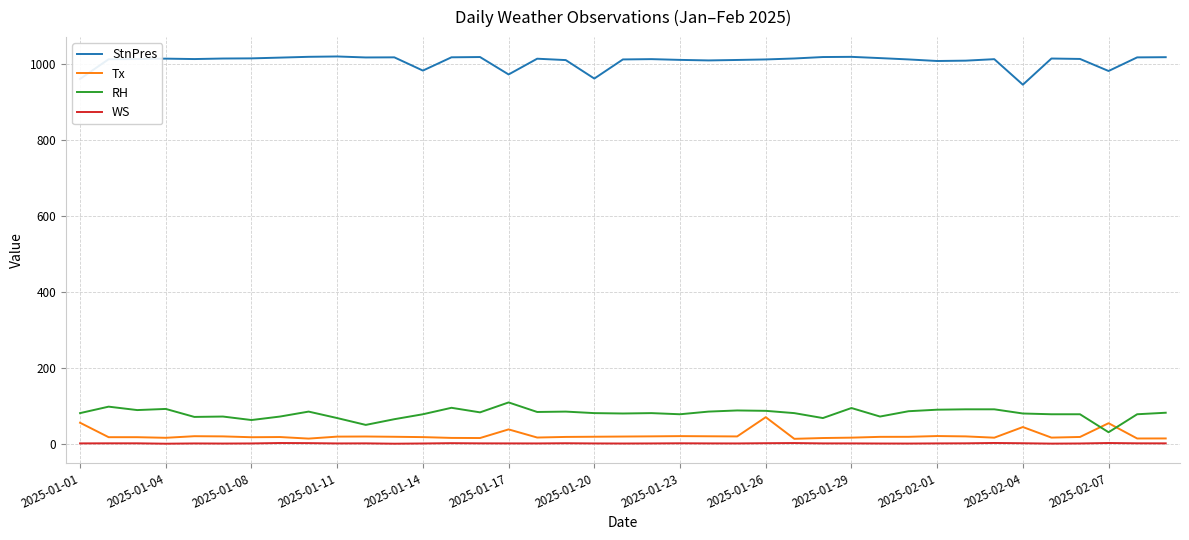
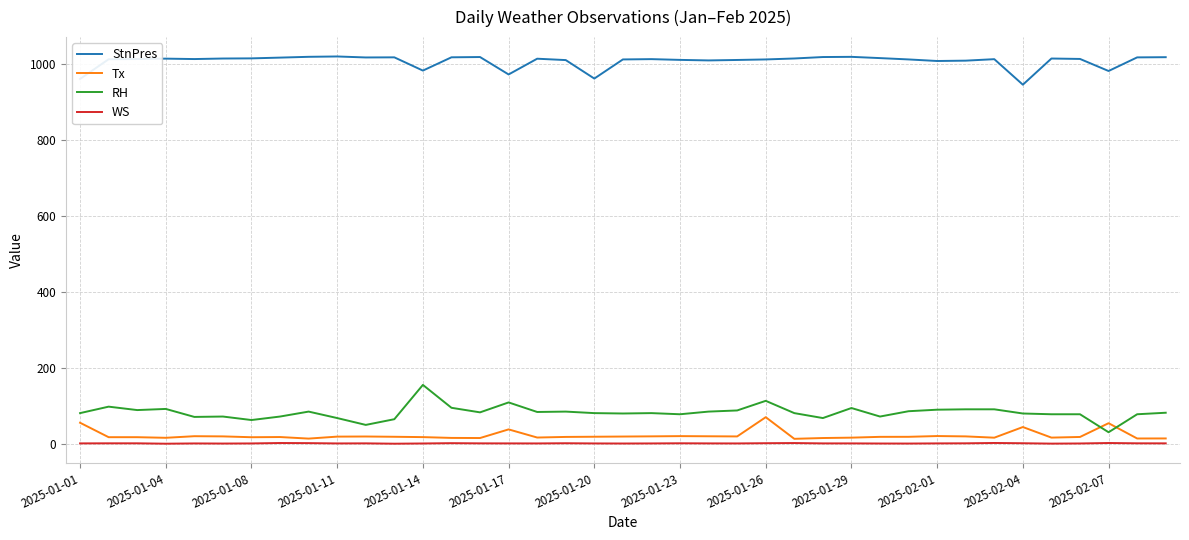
RH, 2025-01-14: 80 -> 160
RH, 2025-01-26: 90 -> 110
